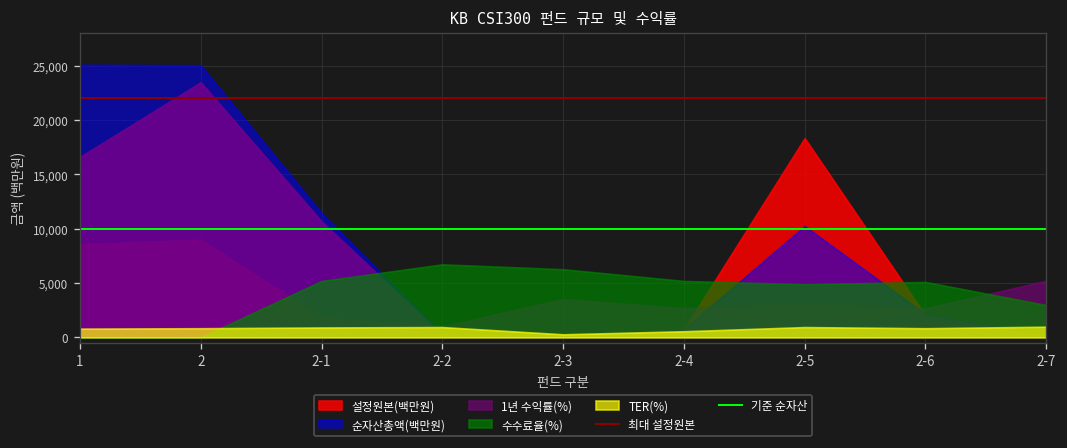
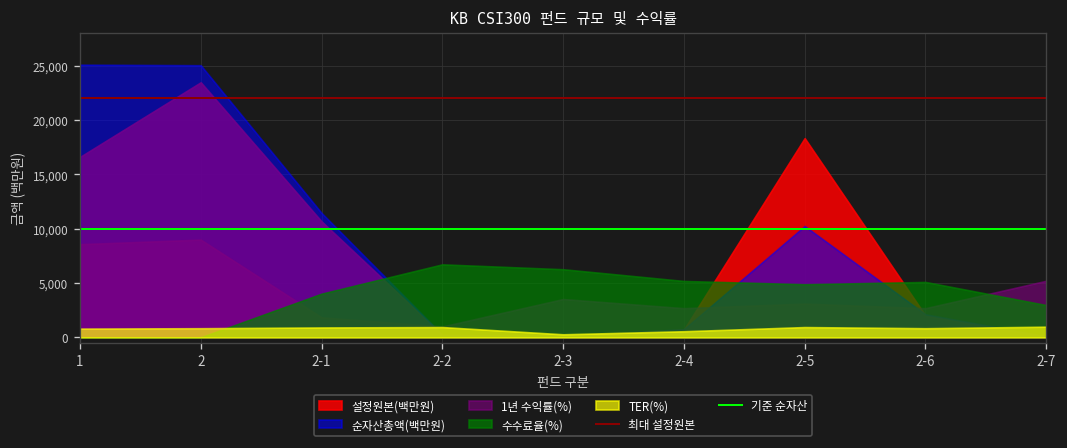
수수료율(%), 2-1: 5,000 -> 4,000
